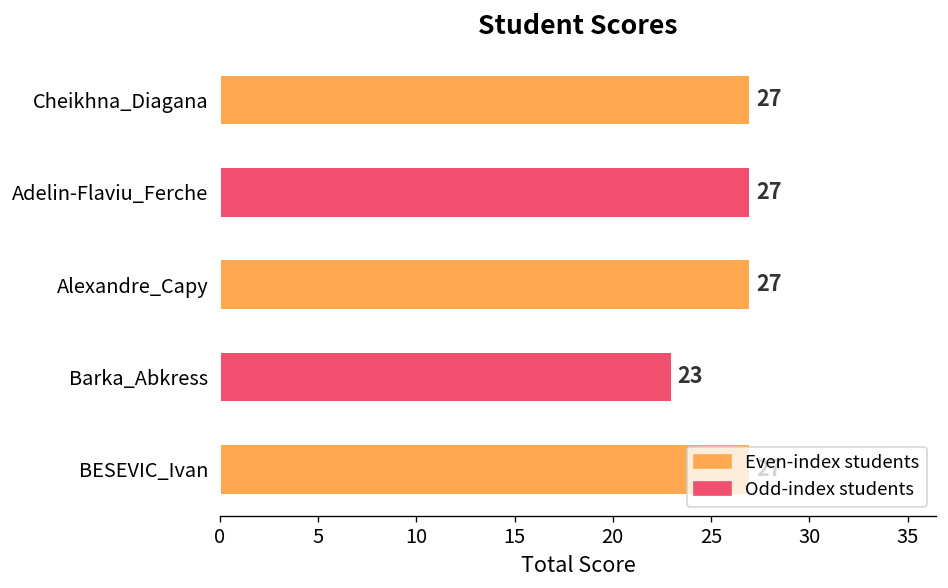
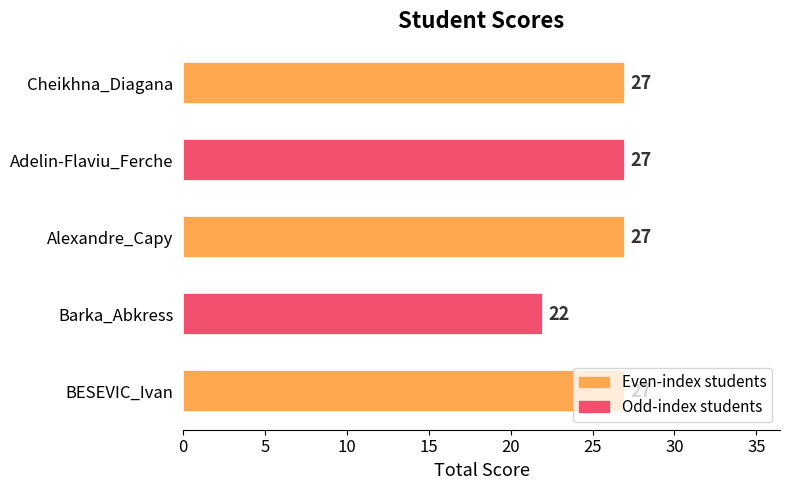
Barka_Abkress: 23 -> 22
